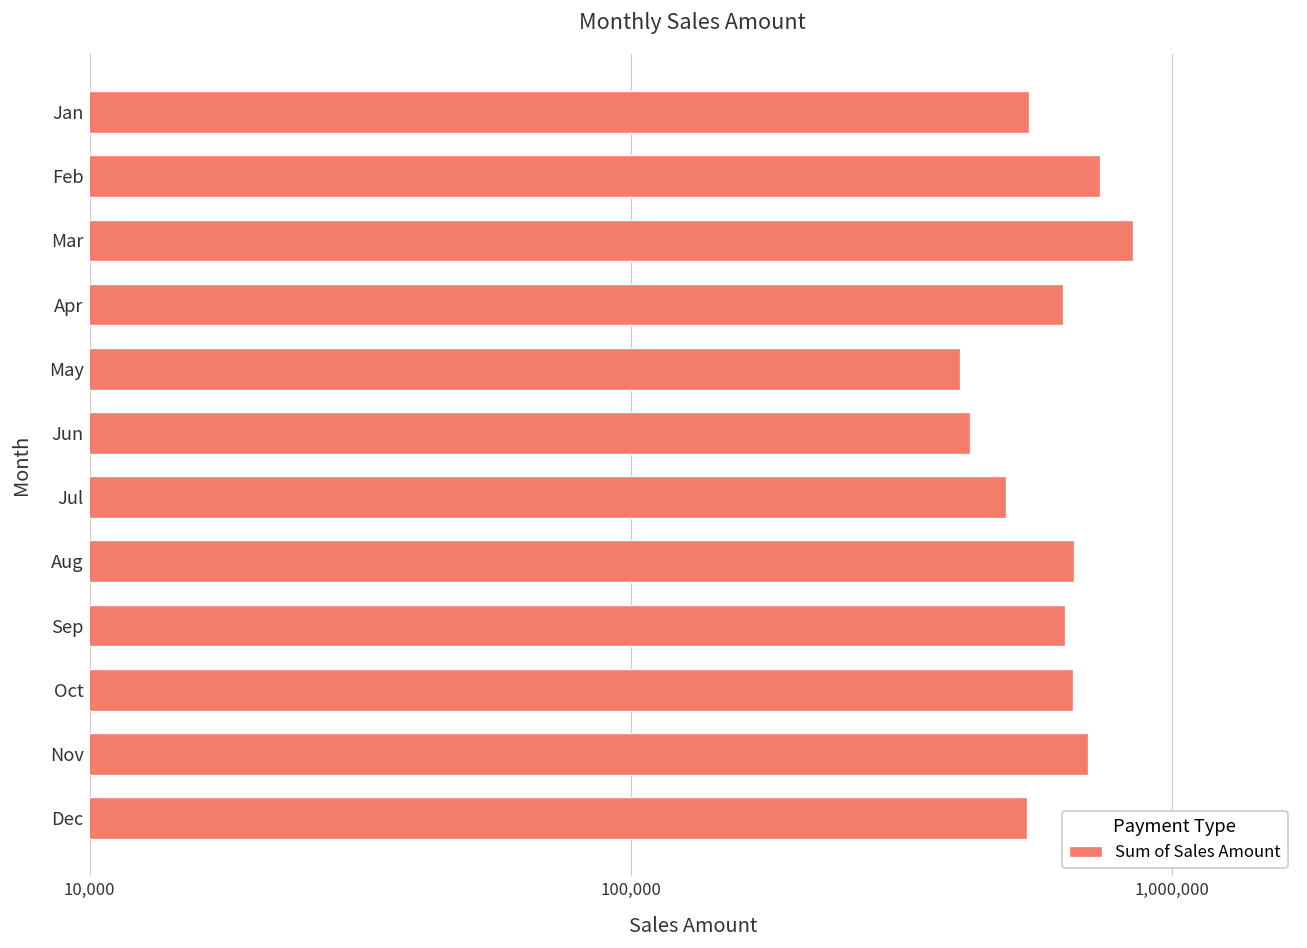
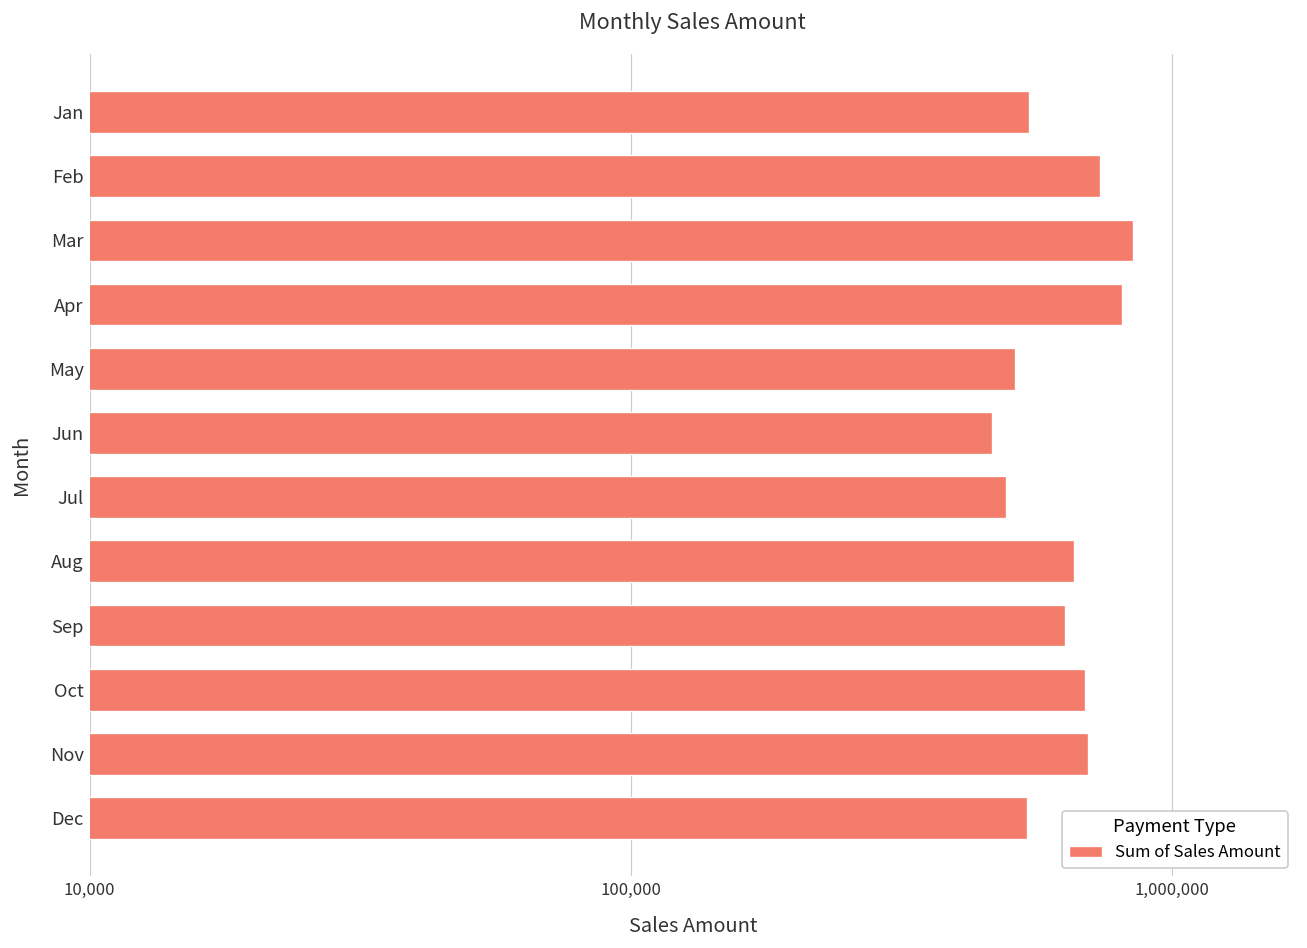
Apr: 630,000 -> 810,000
May: 410,000 -> 510,000
Jun: 420,000 -> 470,000
Oct: 660,000 -> 690,000
